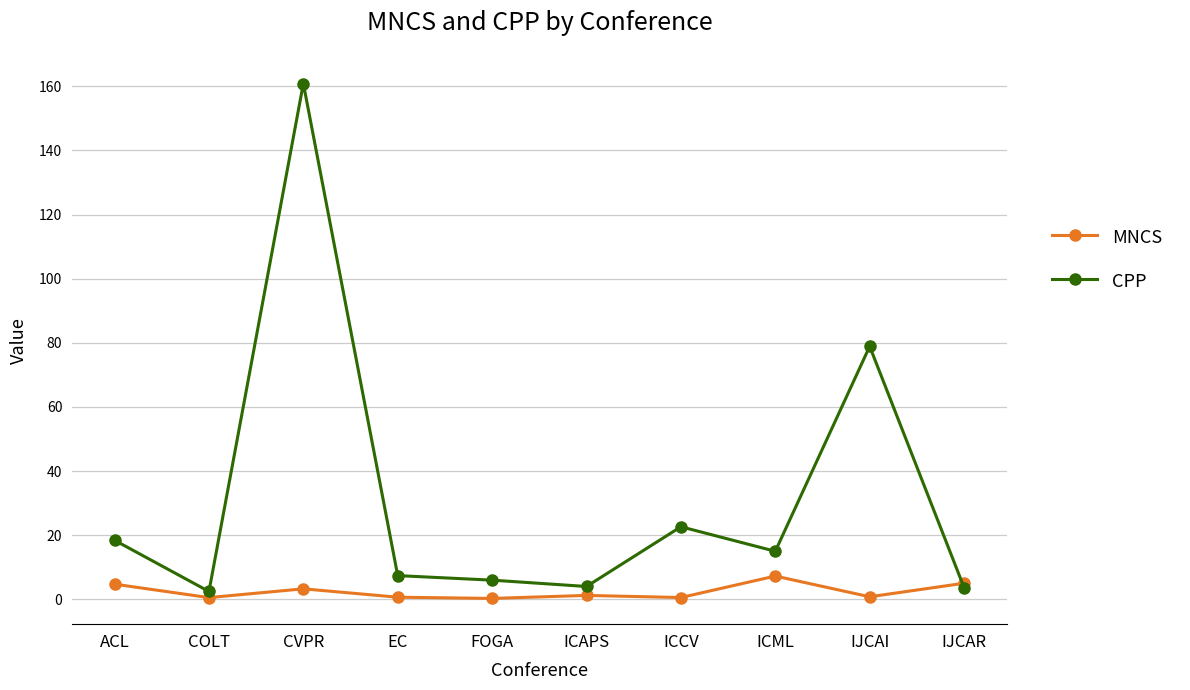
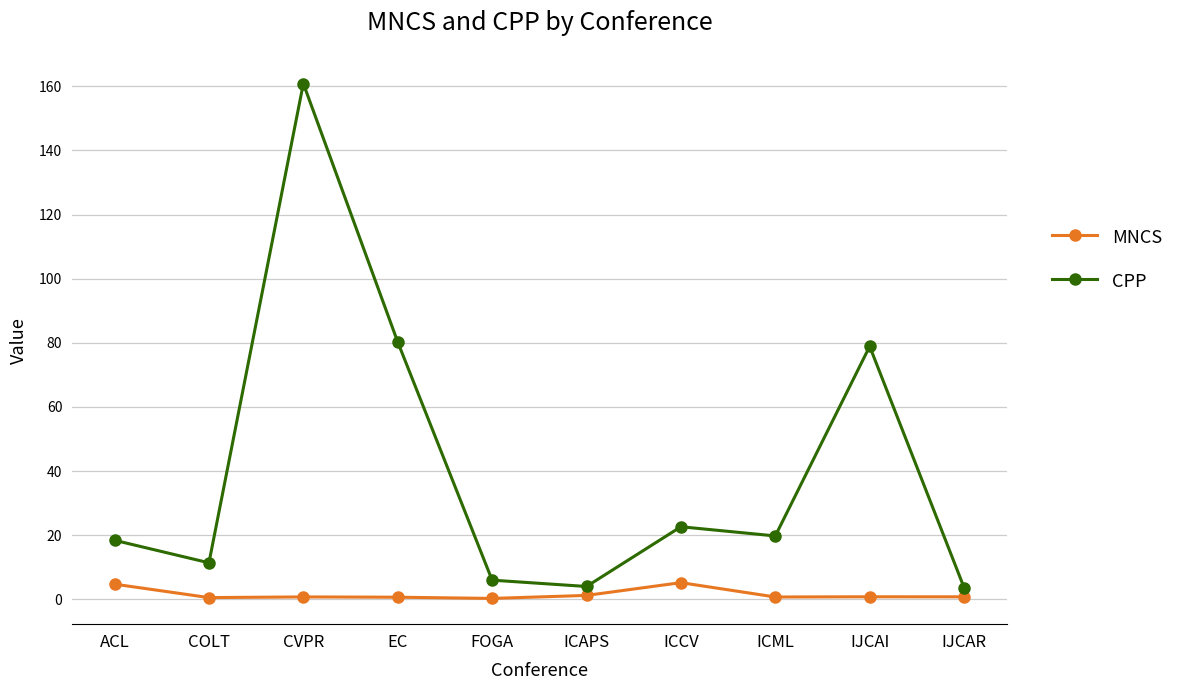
CPP, COLT: 2 -> 11
MNCS, CVPR: 3 -> 1
CPP, EC: 7 -> 80
MNCS, ICCV: 1 -> 5
MNCS, ICML: 7 -> 1
CPP, ICML: 15 -> 20
MNCS, IJCAR: 5 -> 1
